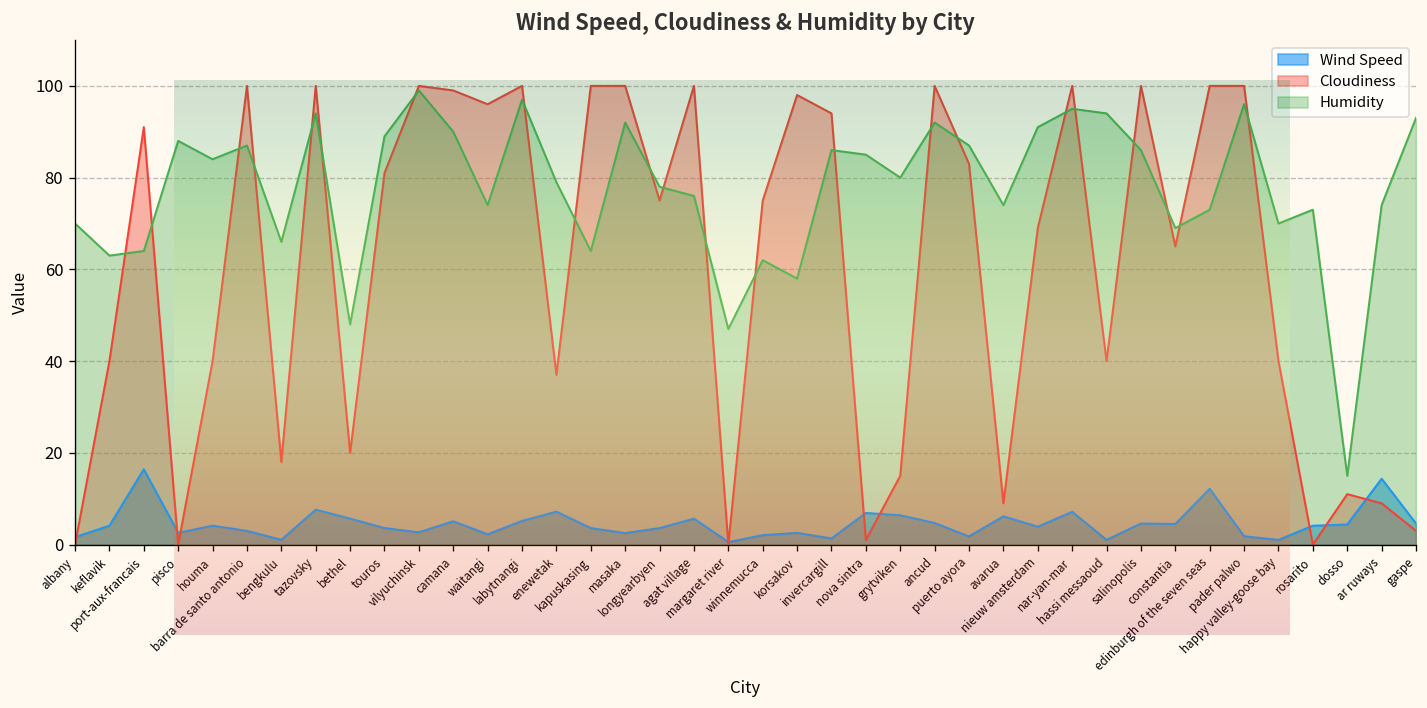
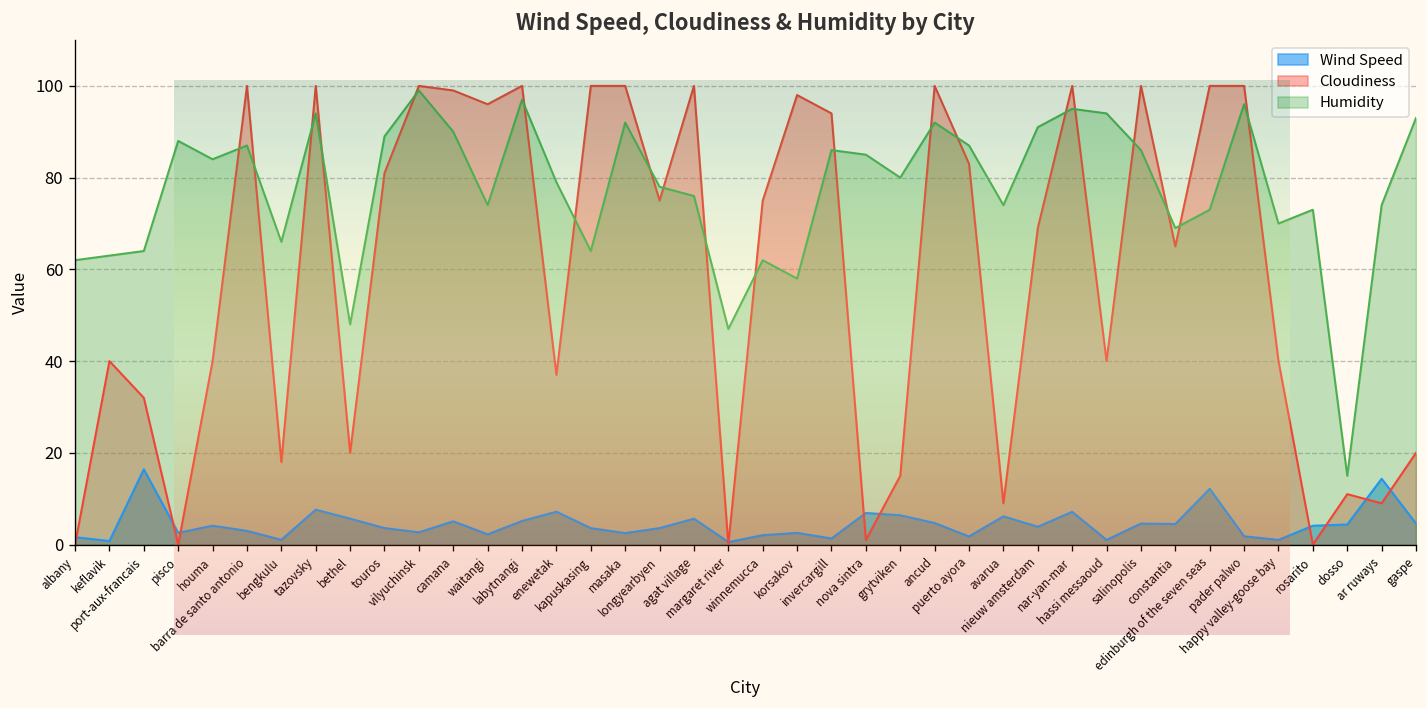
Wind Speed, Cloudiness & Humidity by City, Humidity, albany: 70 -> 62
Wind Speed, Cloudiness & Humidity by City, Wind Speed, keflavik: 4 -> 1
Wind Speed, Cloudiness & Humidity by City, Cloudiness, port-aux-francais: 91 -> 32
Wind Speed, Cloudiness & Humidity by City, Cloudiness, gaspe: 3 -> 20
